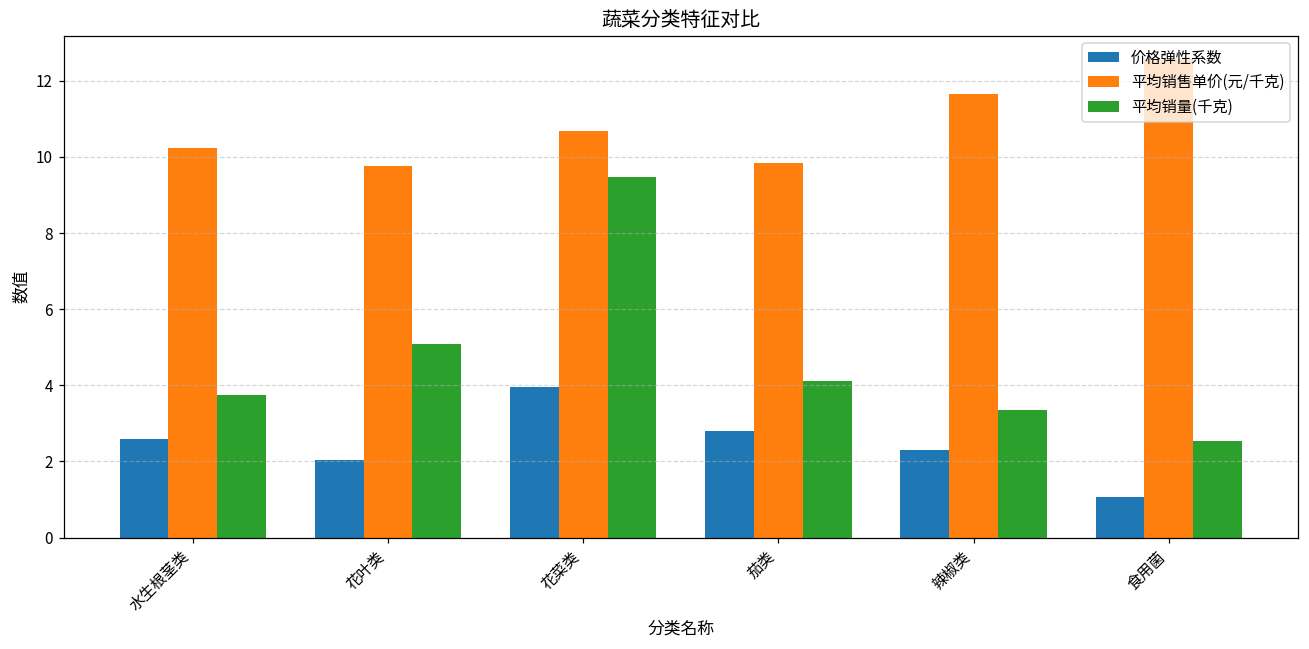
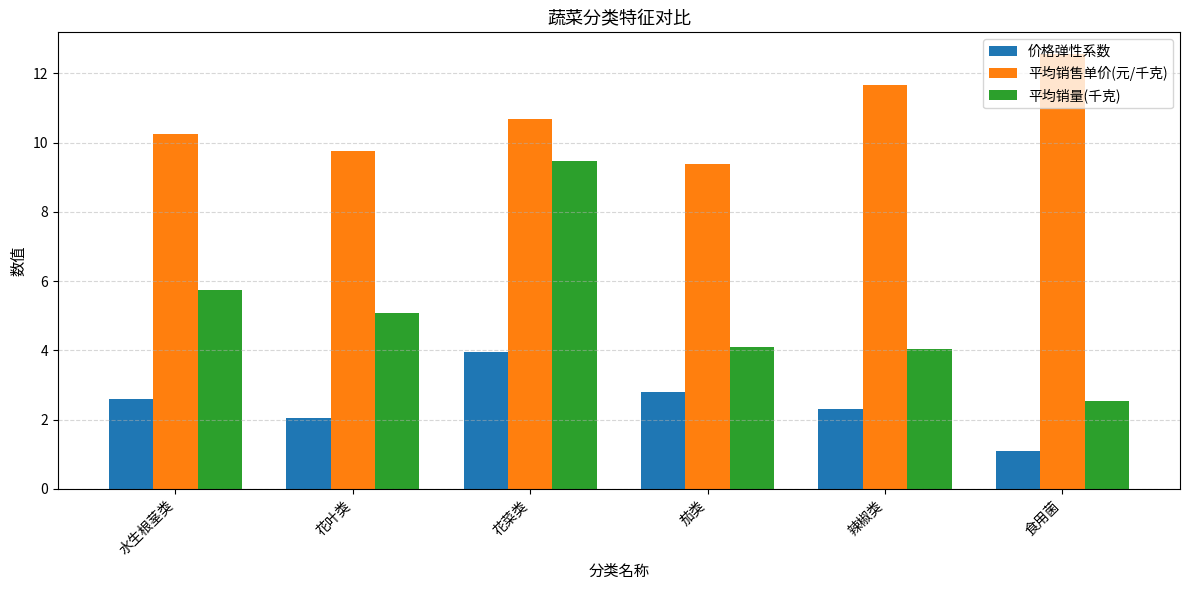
平均销量(千克), 水生根茎类: 3.8 -> 5.8
平均销售单价(元/千克), 茄类: 9.8 -> 9.4
平均销量(千克), 辣椒类: 3.3 -> 4.0
